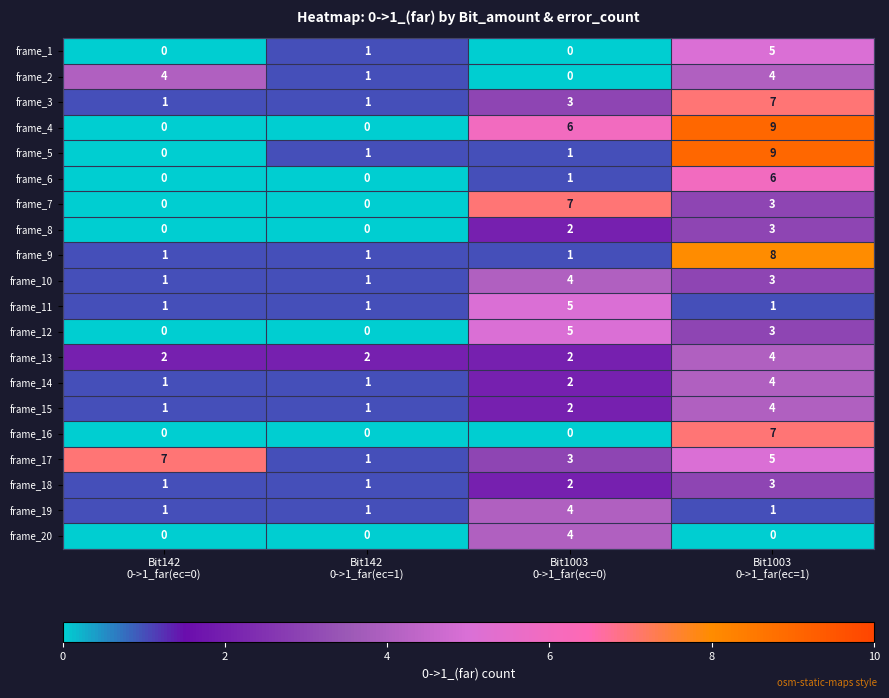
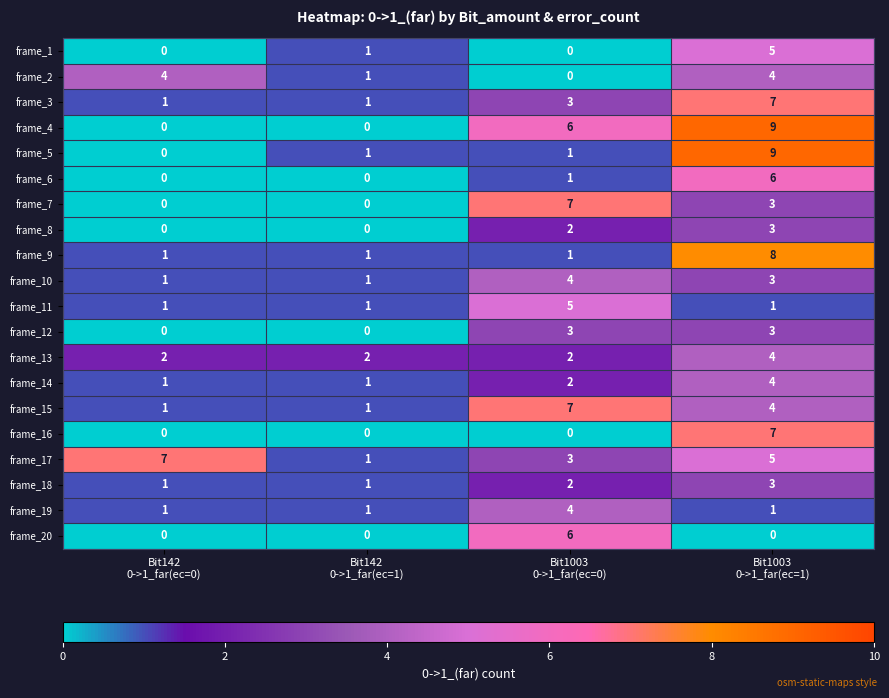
frame_12, Bit1003 0->1_far(ec=0): 5 -> 3
frame_15, Bit1003 0->1_far(ec=0): 2 -> 7
frame_20, Bit1003 0->1_far(ec=0): 4 -> 6
